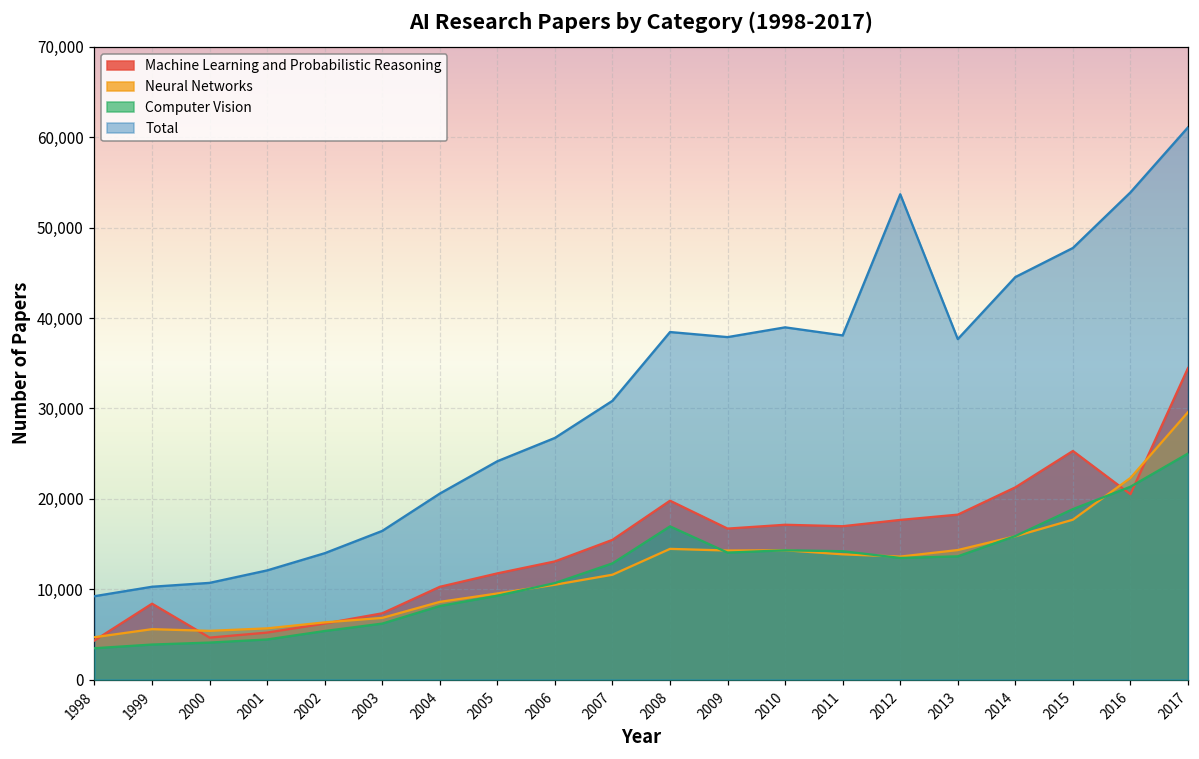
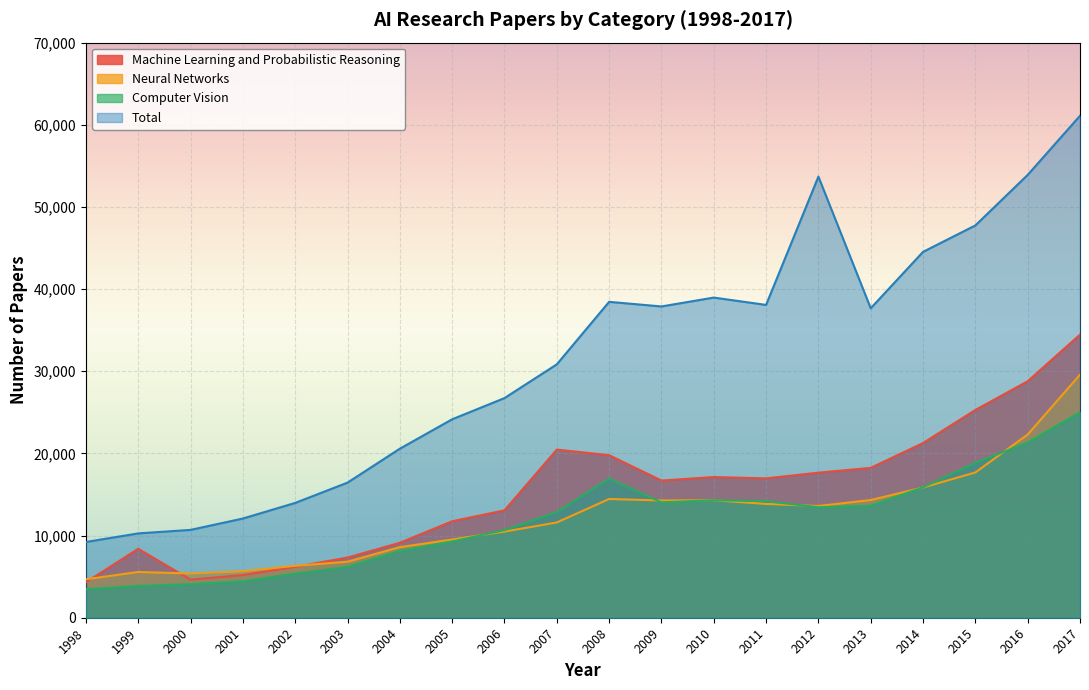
Machine Learning and Probabilistic Reasoning, 2004: 10,000 -> 9,000
Machine Learning and Probabilistic Reasoning, 2007: 15,000 -> 20,000
Machine Learning and Probabilistic Reasoning, 2016: 21,000 -> 29,000
